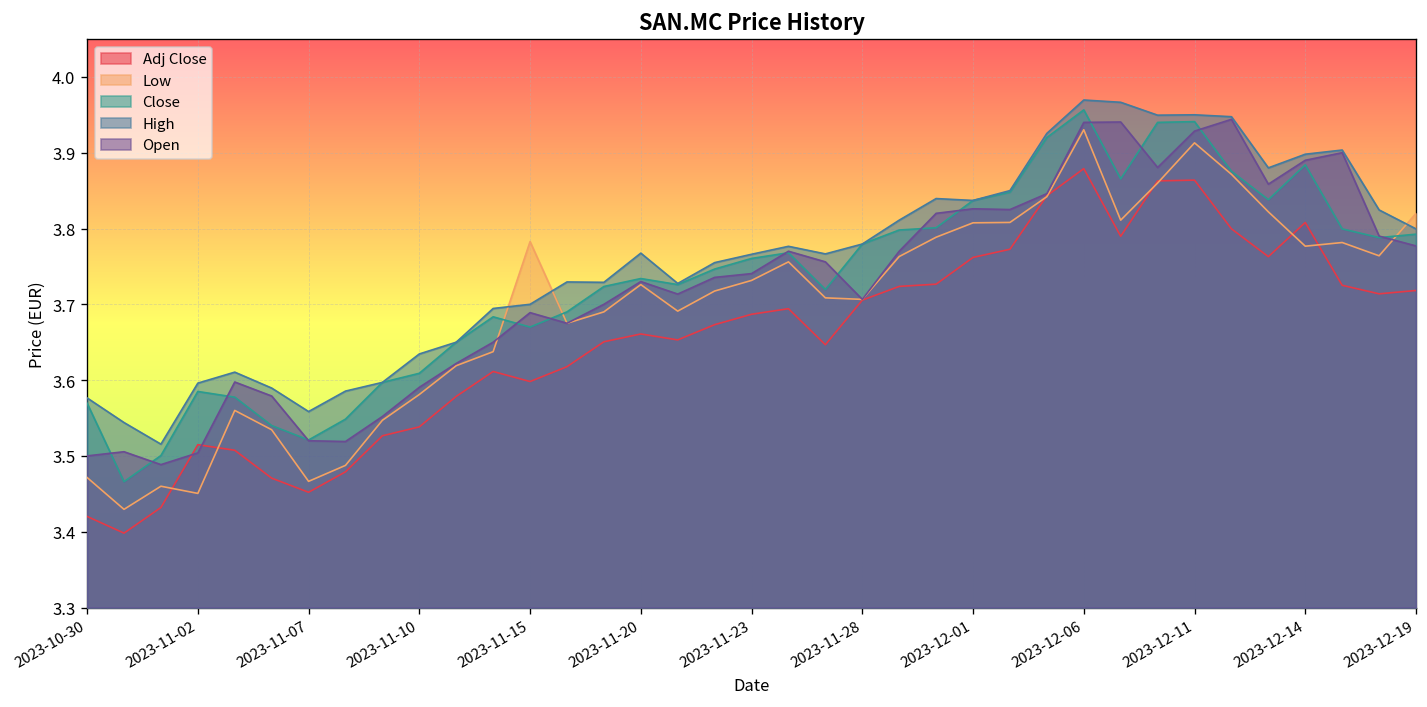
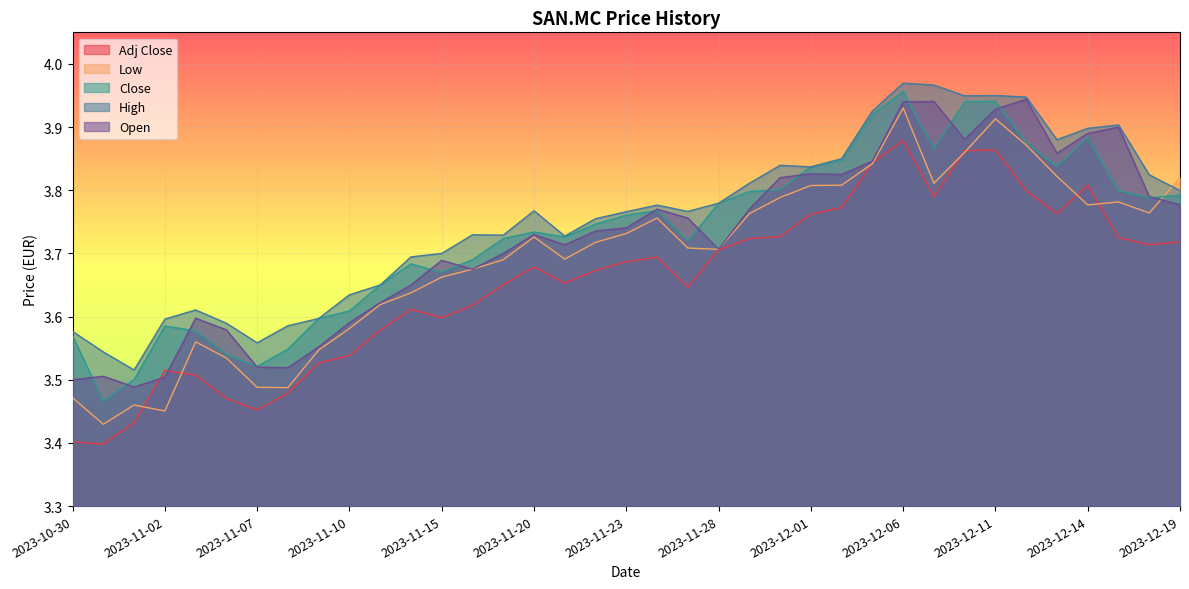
Adj Close, 2023-10-30: 3.42 -> 3.40
Low, 2023-11-07: 3.47 -> 3.49
Low, 2023-11-15: 3.78 -> 3.66
Adj Close, 2023-11-20: 3.66 -> 3.68
